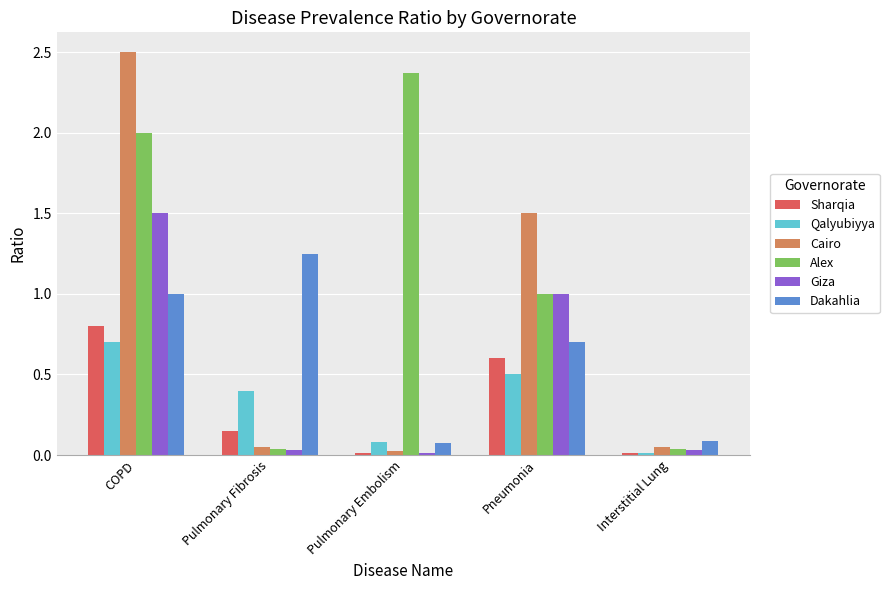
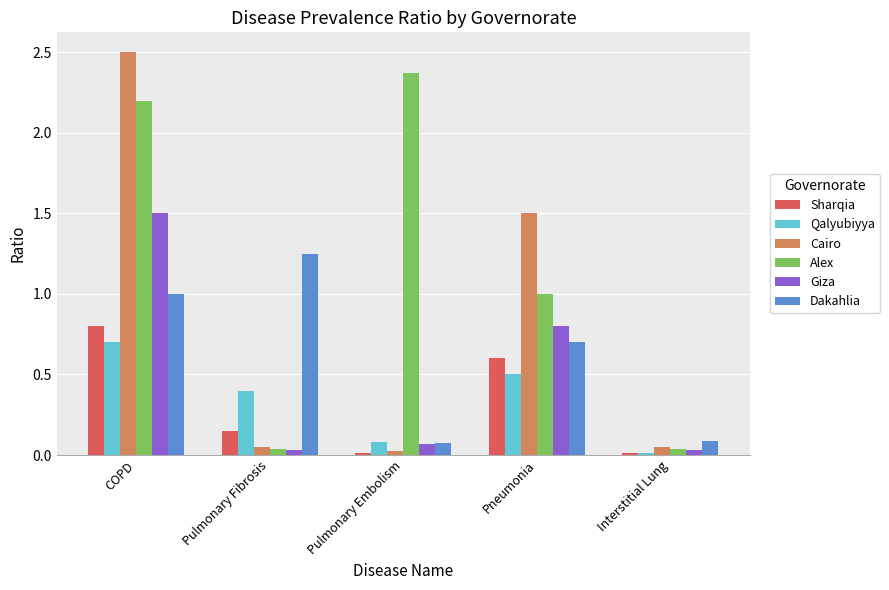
Alex, COPD: 2.0 -> 2.2
Giza, Pulmonary Embolism: 0.02 -> 0.07
Giza, Pneumonia: 1.0 -> 0.8
